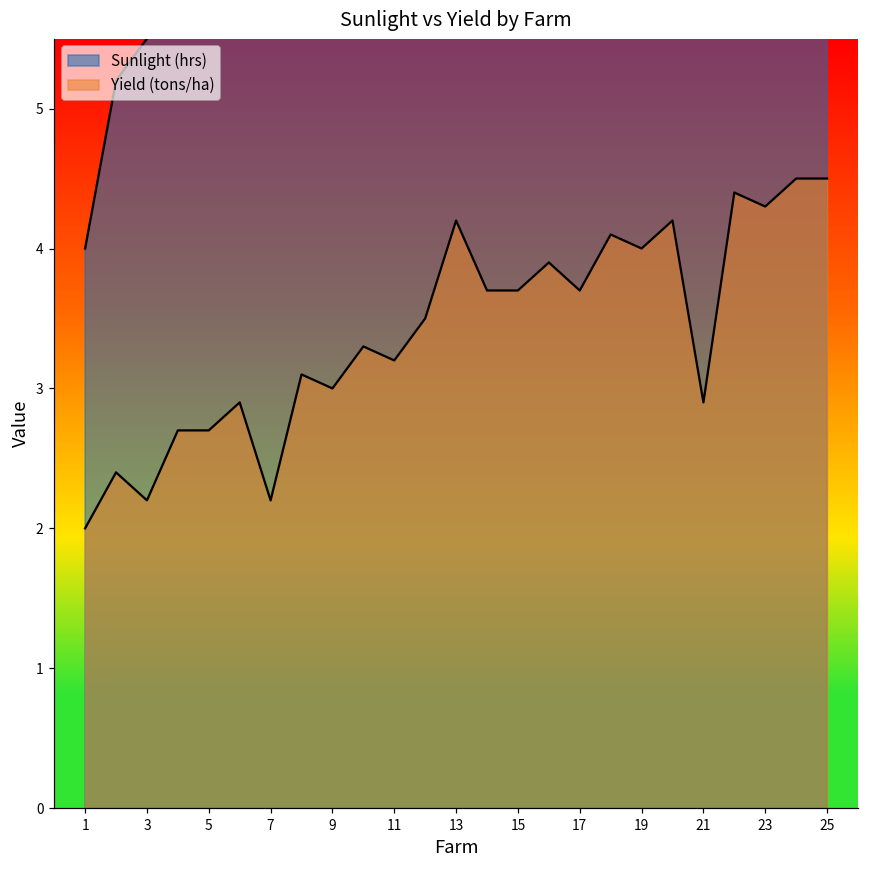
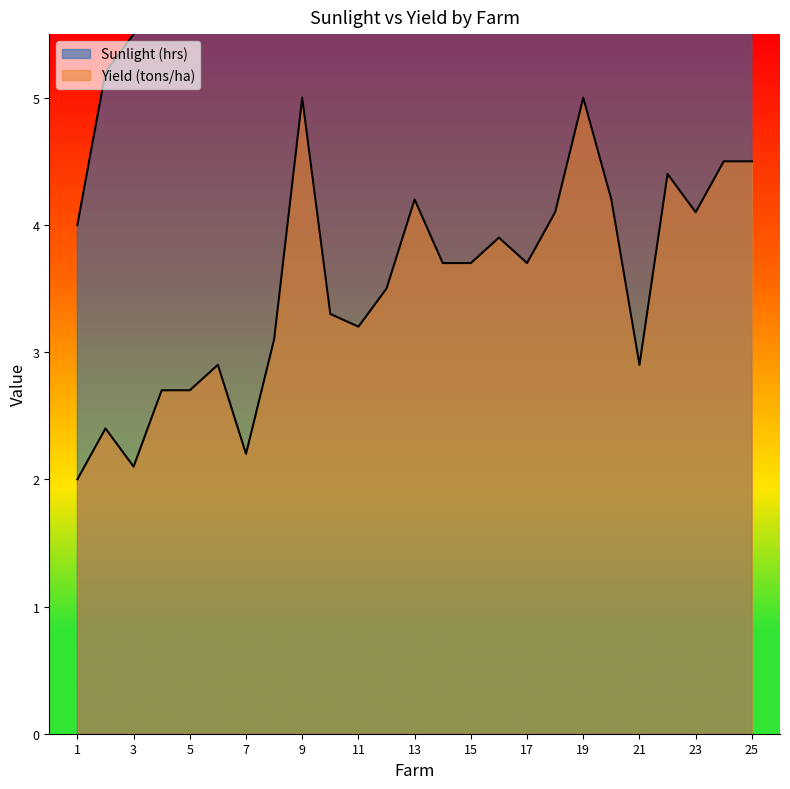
Yield (tons/ha), 3: 2.2 -> 2.1
Yield (tons/ha), 9: 3 -> 5
Yield (tons/ha), 19: 4 -> 5
Yield (tons/ha), 23: 4.3 -> 4.1
